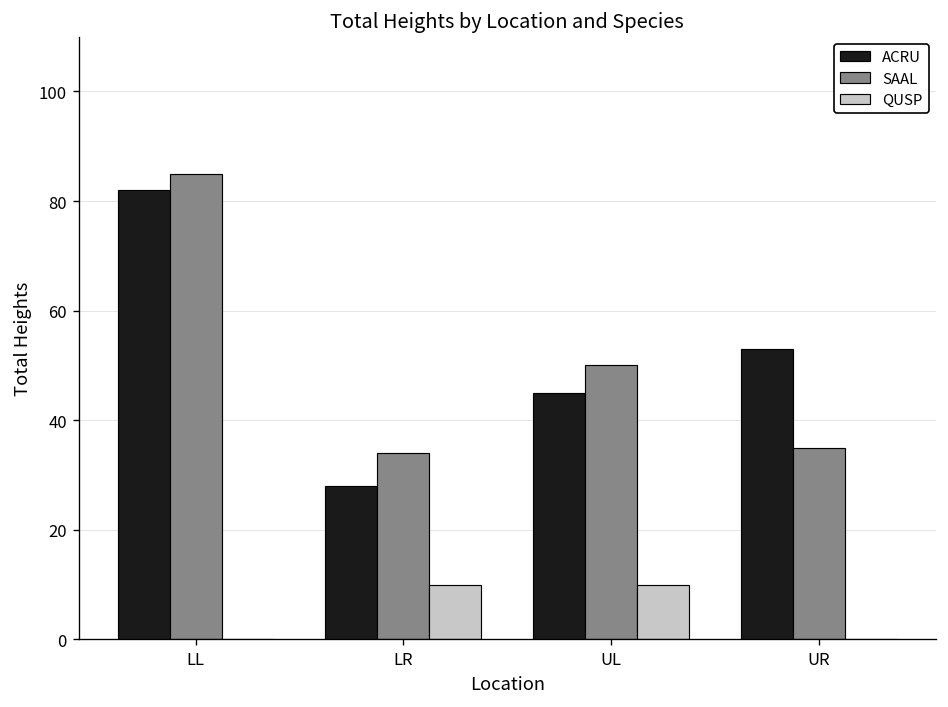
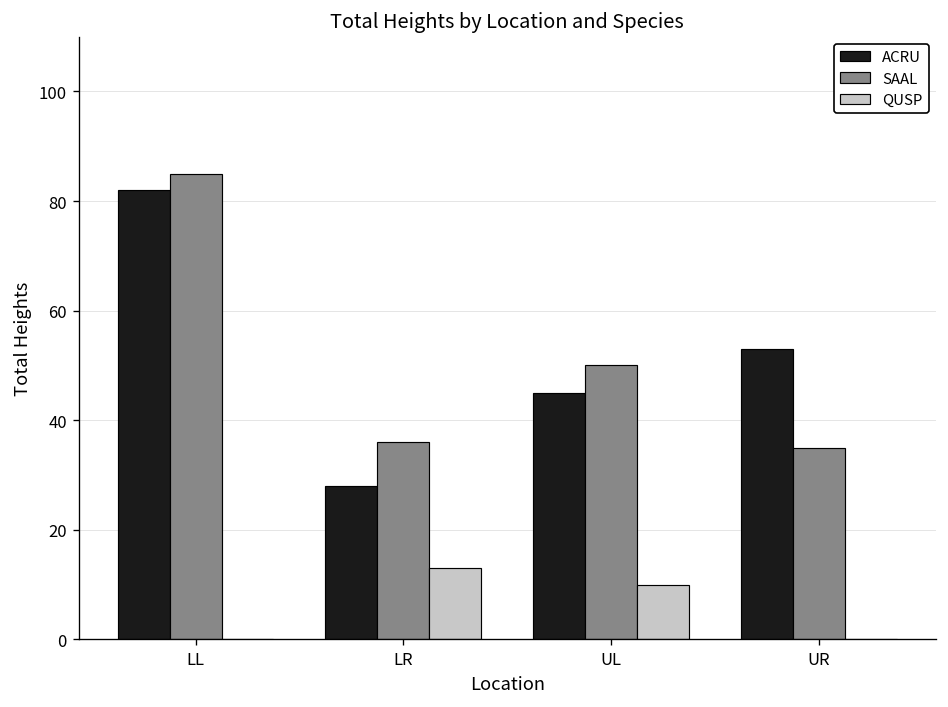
SAAL, LR: 34 -> 36
QUSP, LR: 10 -> 13
